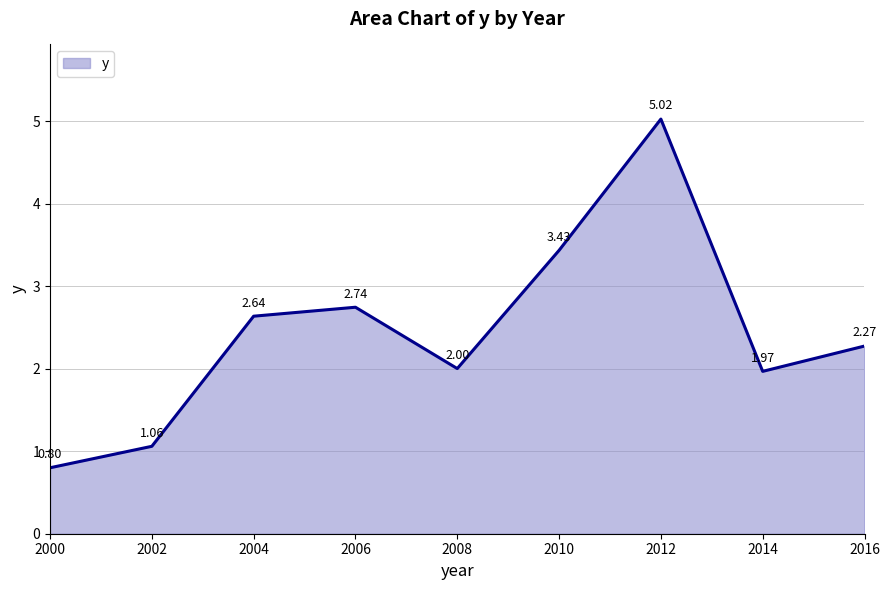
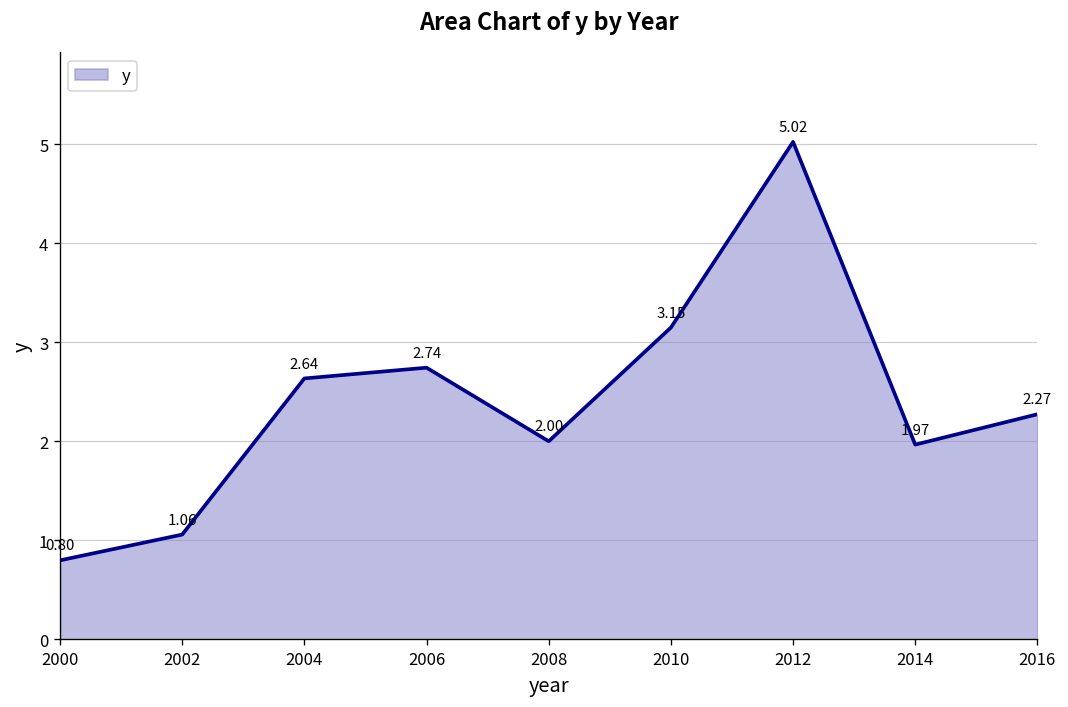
2010: 3.43 -> 3.15
